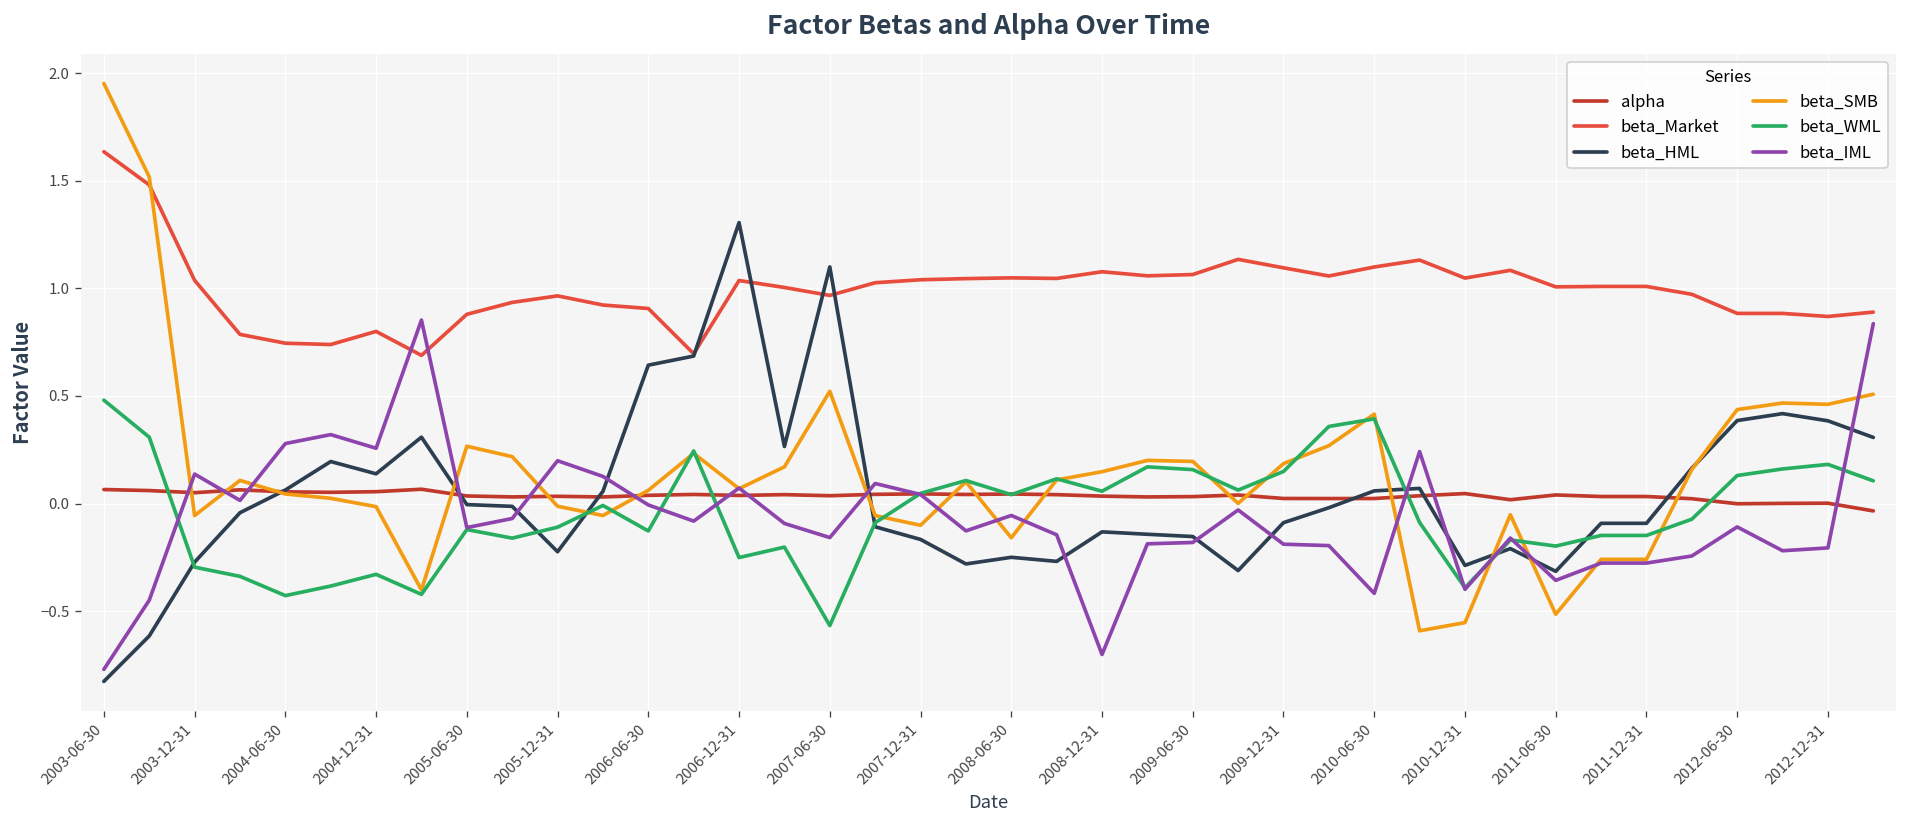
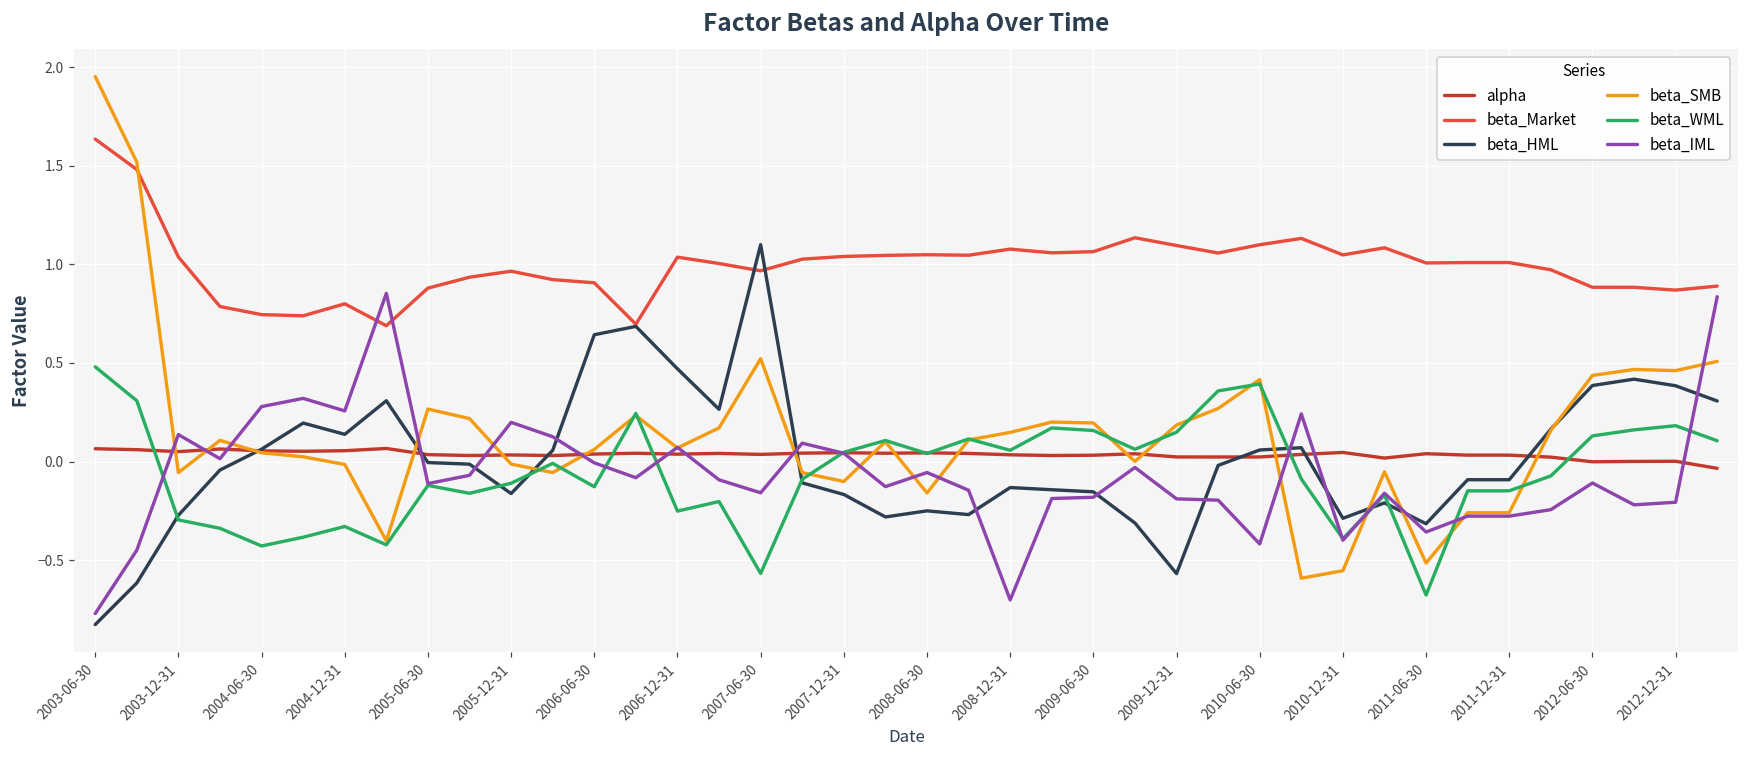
beta_HML, 2005-12-31: -0.22 -> -0.16
beta_HML, 2006-12-31: 1.31 -> 0.47
beta_HML, 2009-12-31: -0.09 -> -0.57
beta_WML, 2011-06-30: -0.20 -> -0.68
